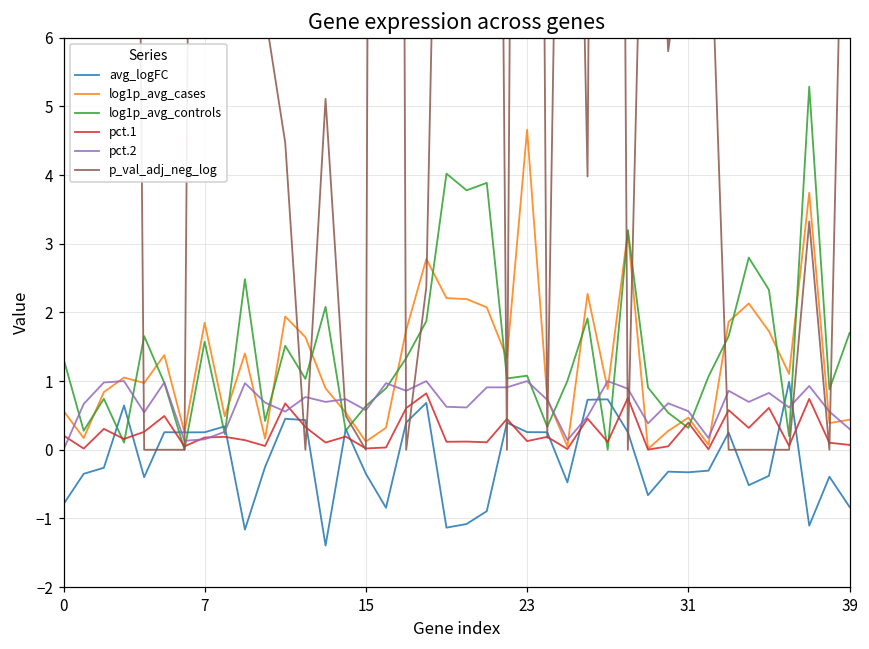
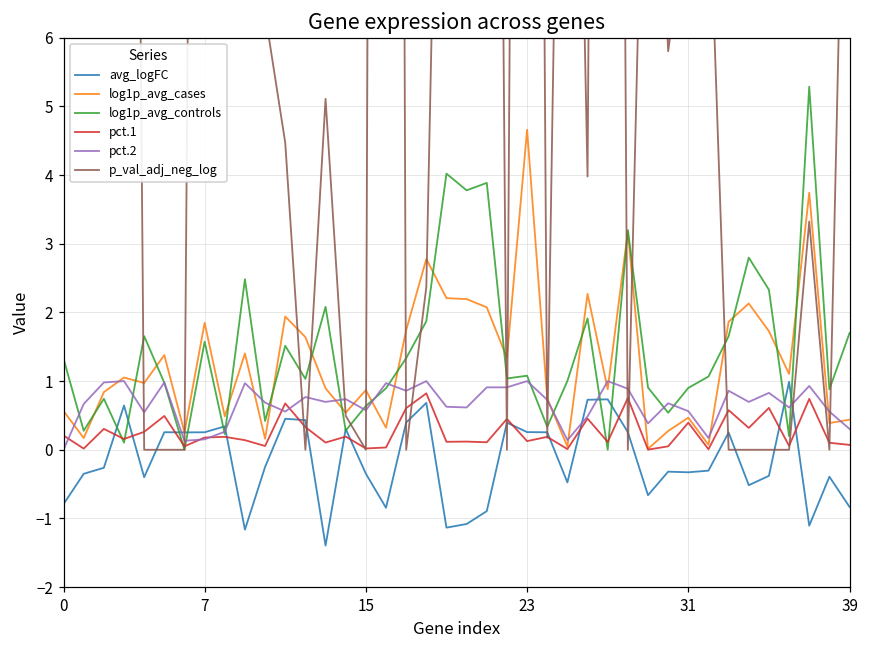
log1p_avg_cases, 15: 0.1 -> 0.9
log1p_avg_controls, 31: 0.3 -> 0.9
